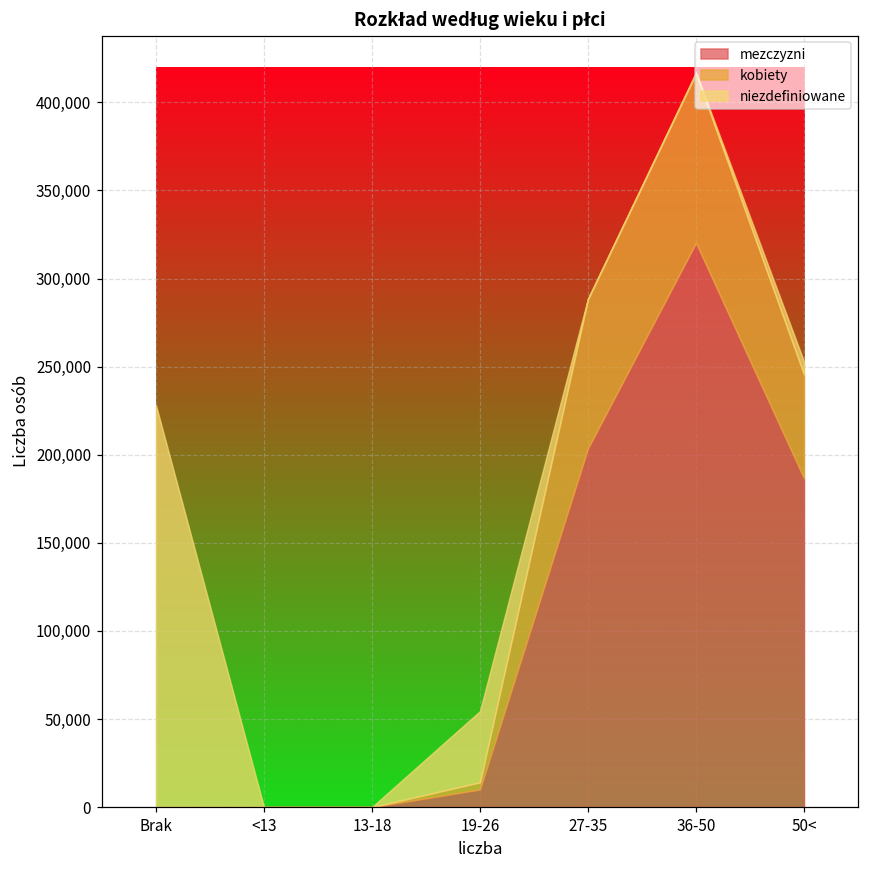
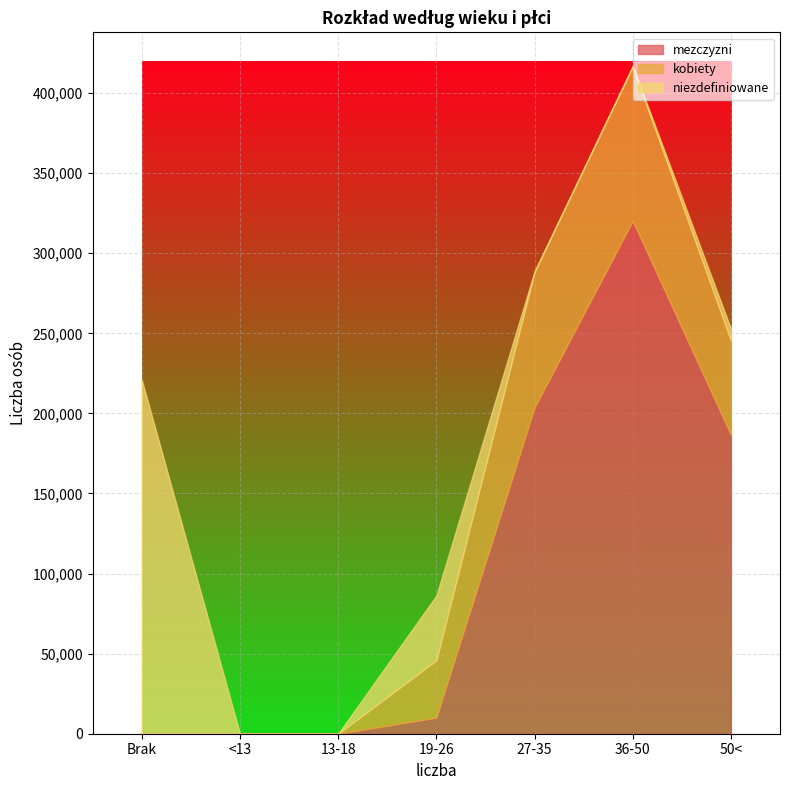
niezdefiniowane, Brak: 228,000 -> 221,000
kobiety, 19-26: 4,000 -> 36,000
